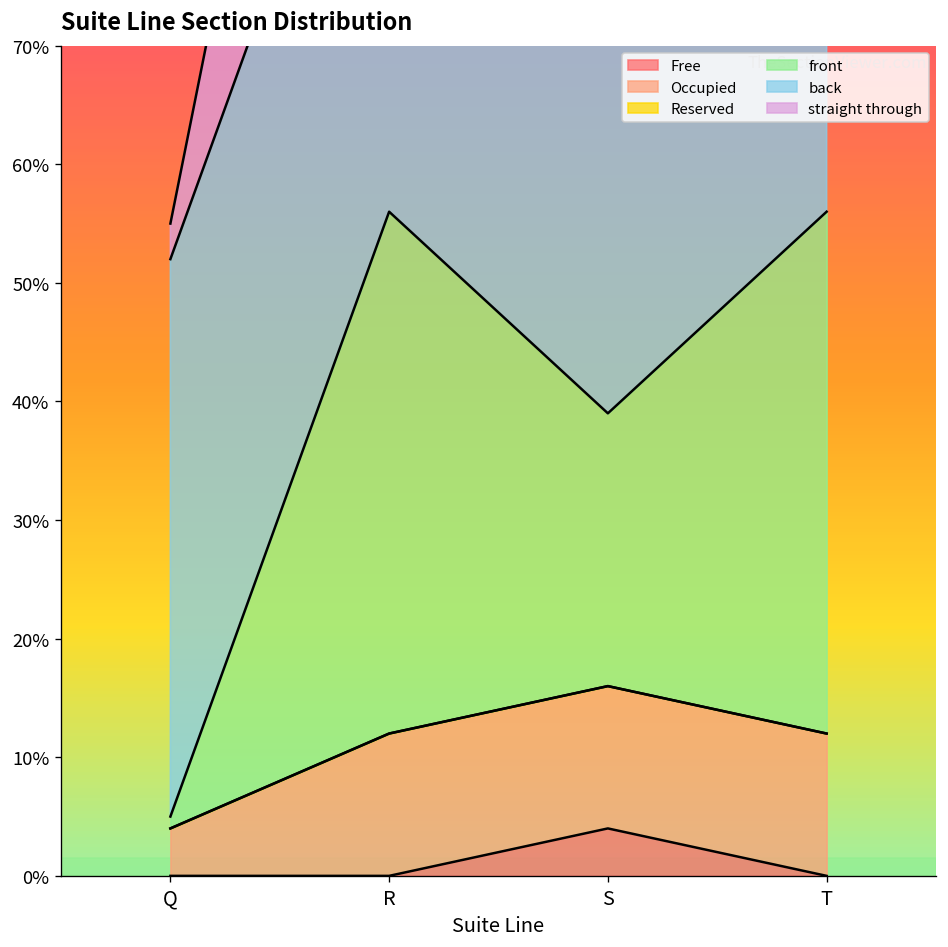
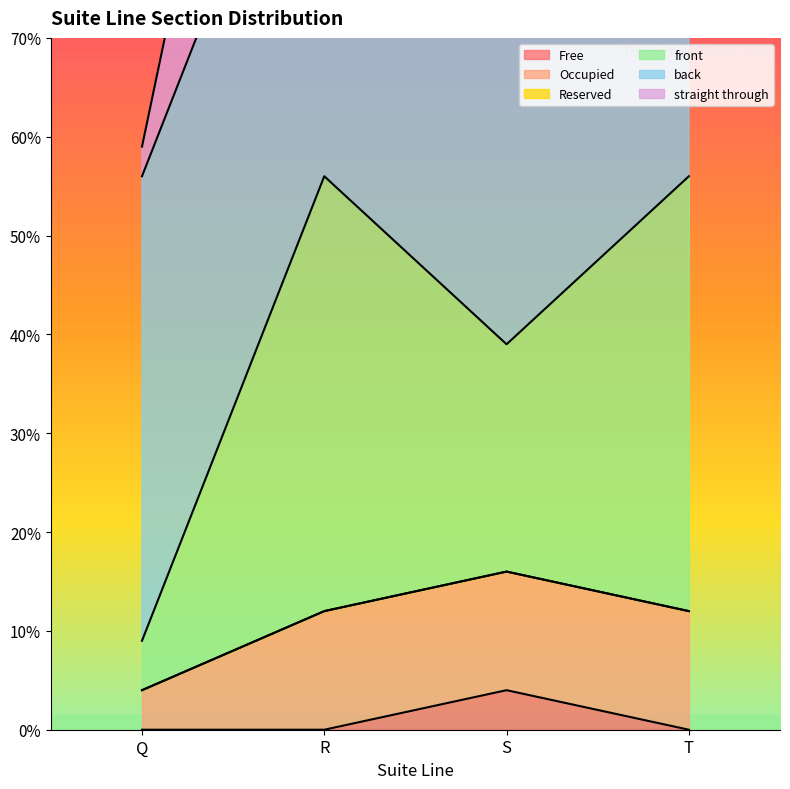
front, Q: 1% -> 5%
